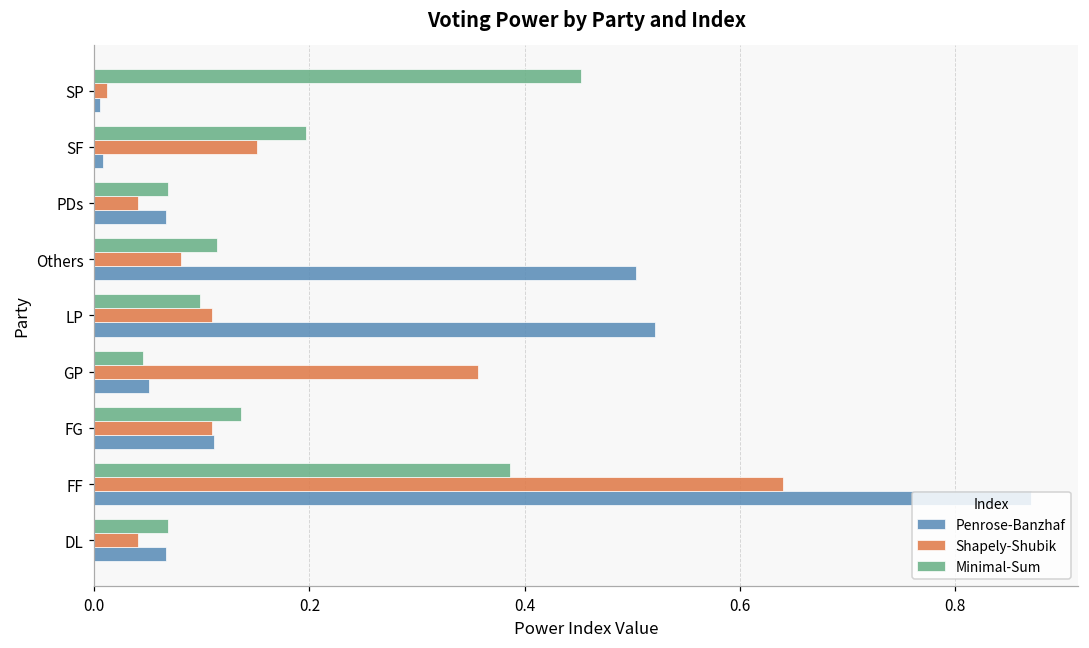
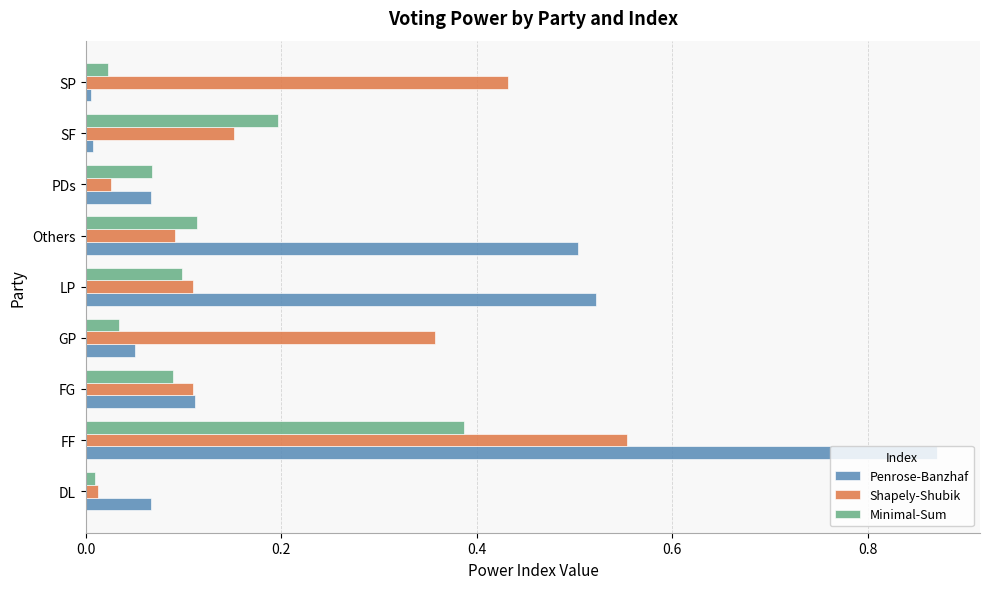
Minimal-Sum, SP: 0.45 -> 0.02
Shapely-Shubik, SP: 0.01 -> 0.43
Shapely-Shubik, PDs: 0.04 -> 0.03
Shapely-Shubik, Others: 0.08 -> 0.09
Minimal-Sum, GP: 0.05 -> 0.03
Minimal-Sum, FG: 0.14 -> 0.09
Shapely-Shubik, FF: 0.64 -> 0.55
Minimal-Sum, DL: 0.07 -> 0.01
Shapely-Shubik, DL: 0.04 -> 0.01
